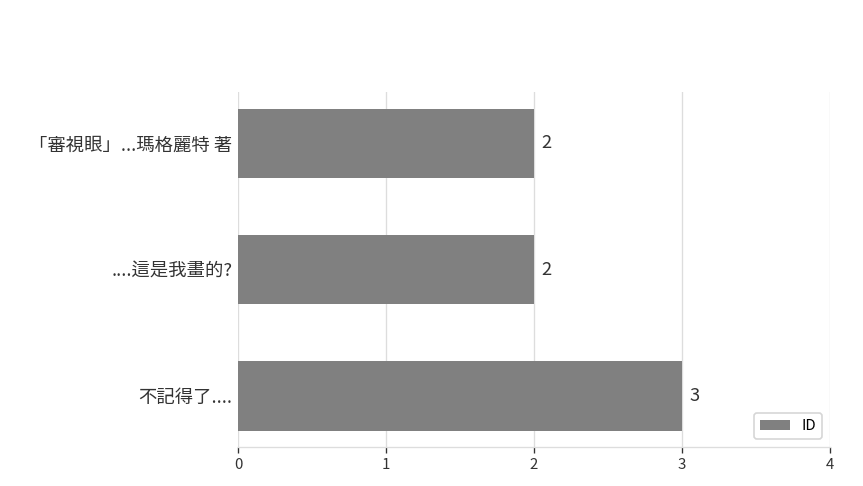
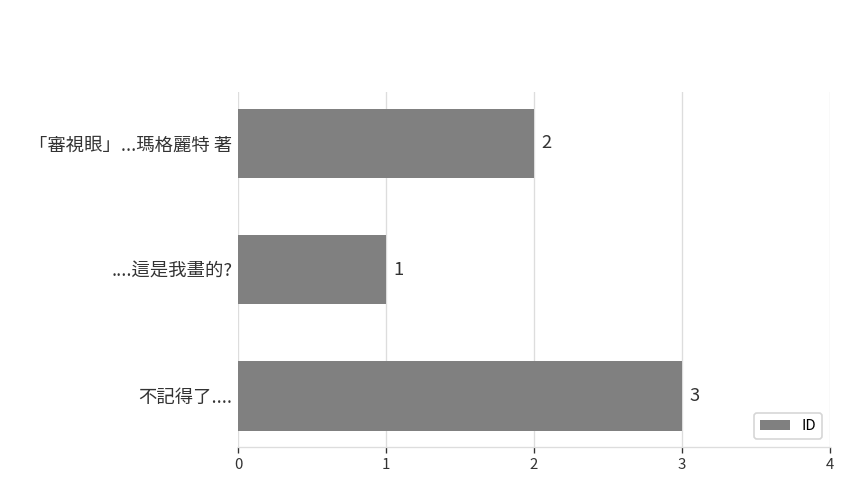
....這是我畫的?: 2 -> 1
